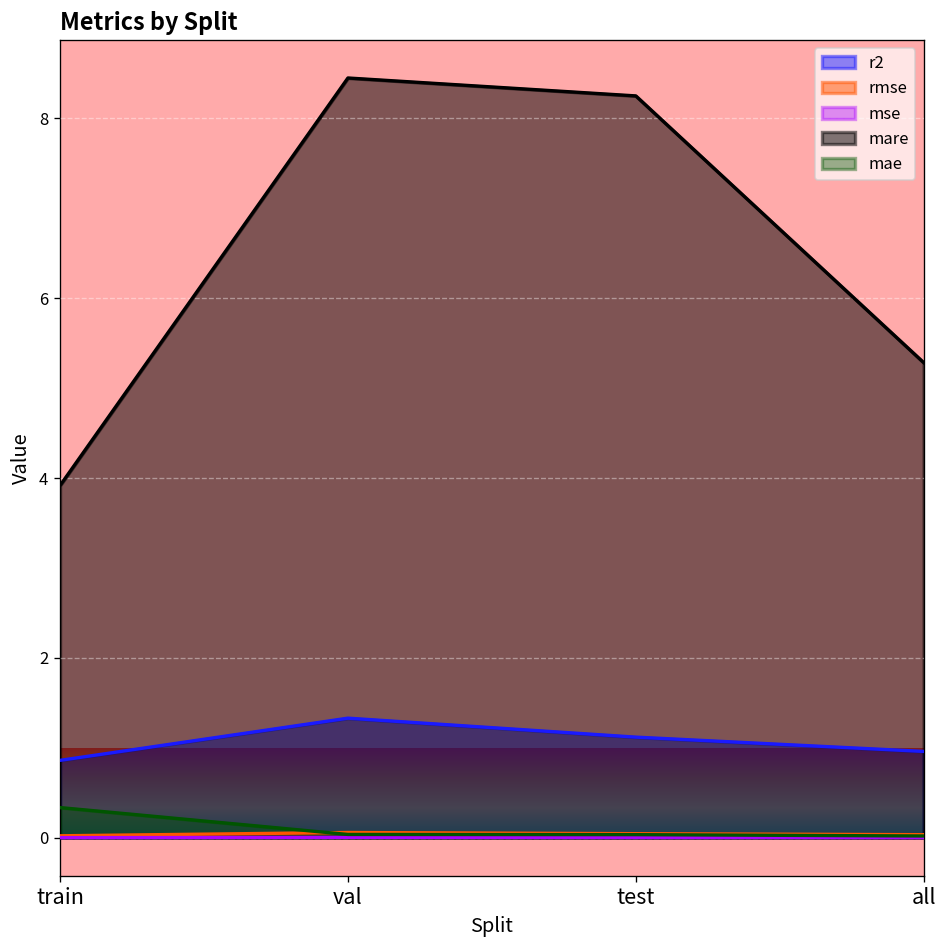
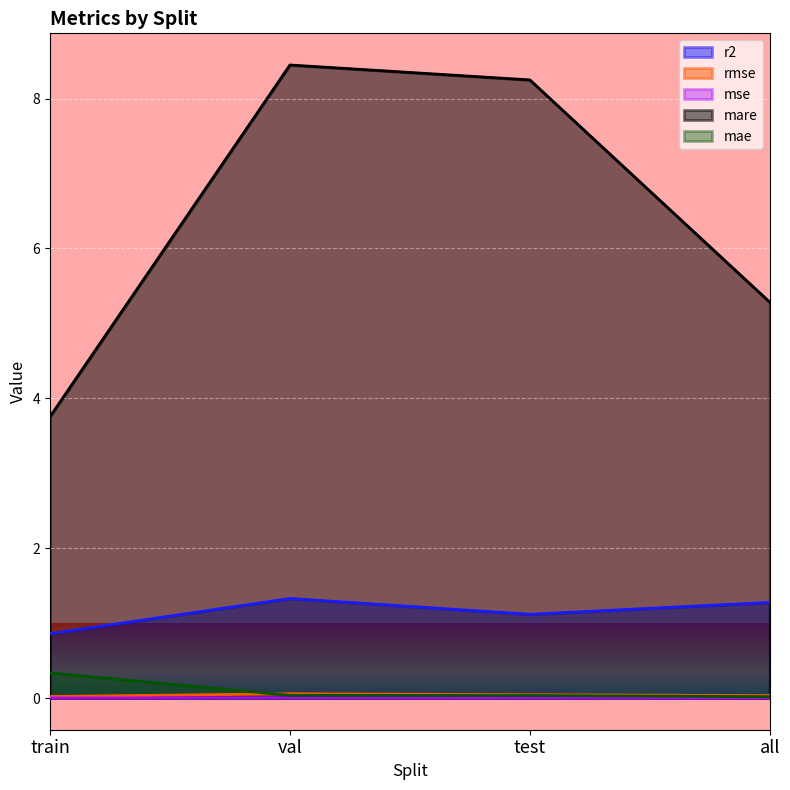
mare, train: 3.9 -> 3.8
r2, all: 1.0 -> 1.3
